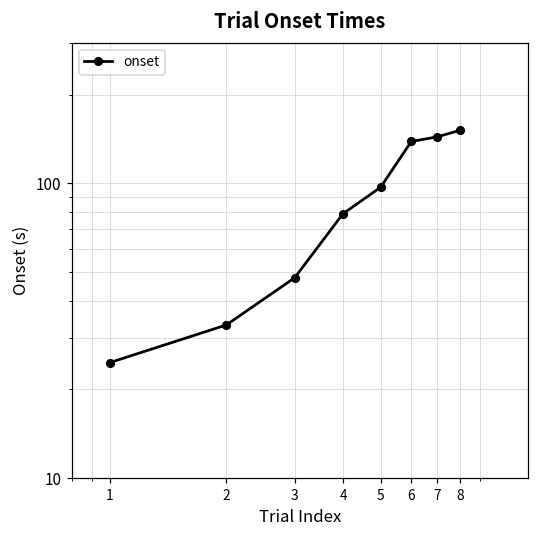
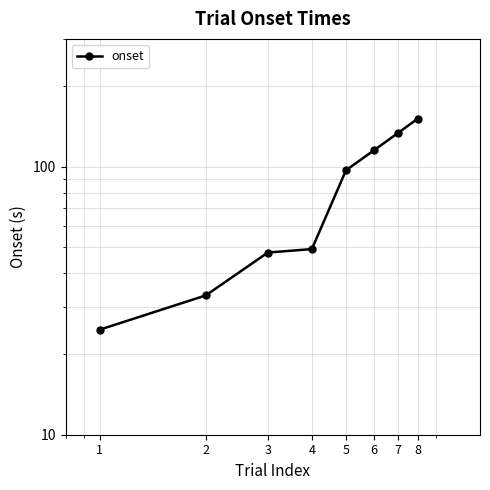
4: 79 -> 49
6: 140 -> 115
7: 140 -> 130
